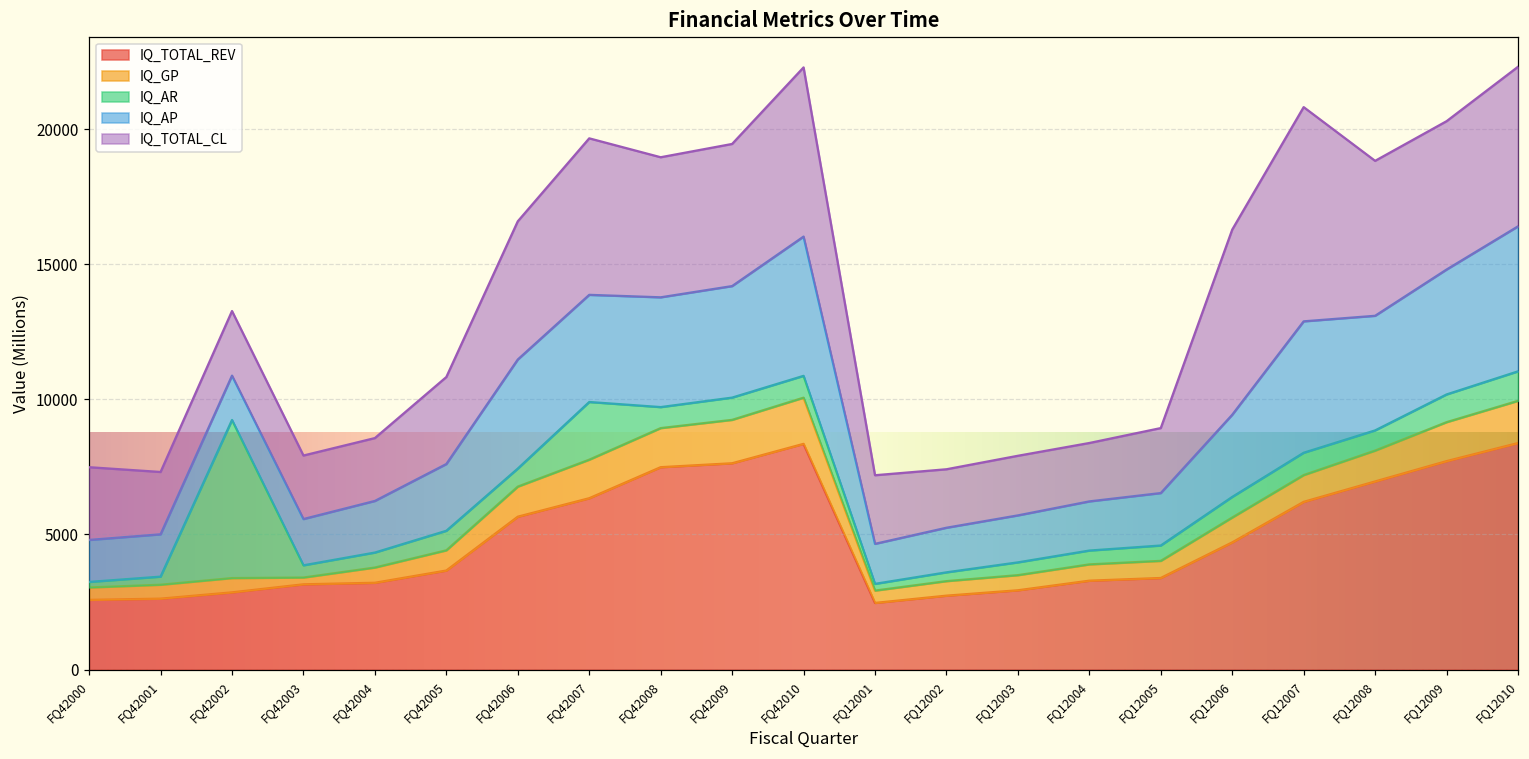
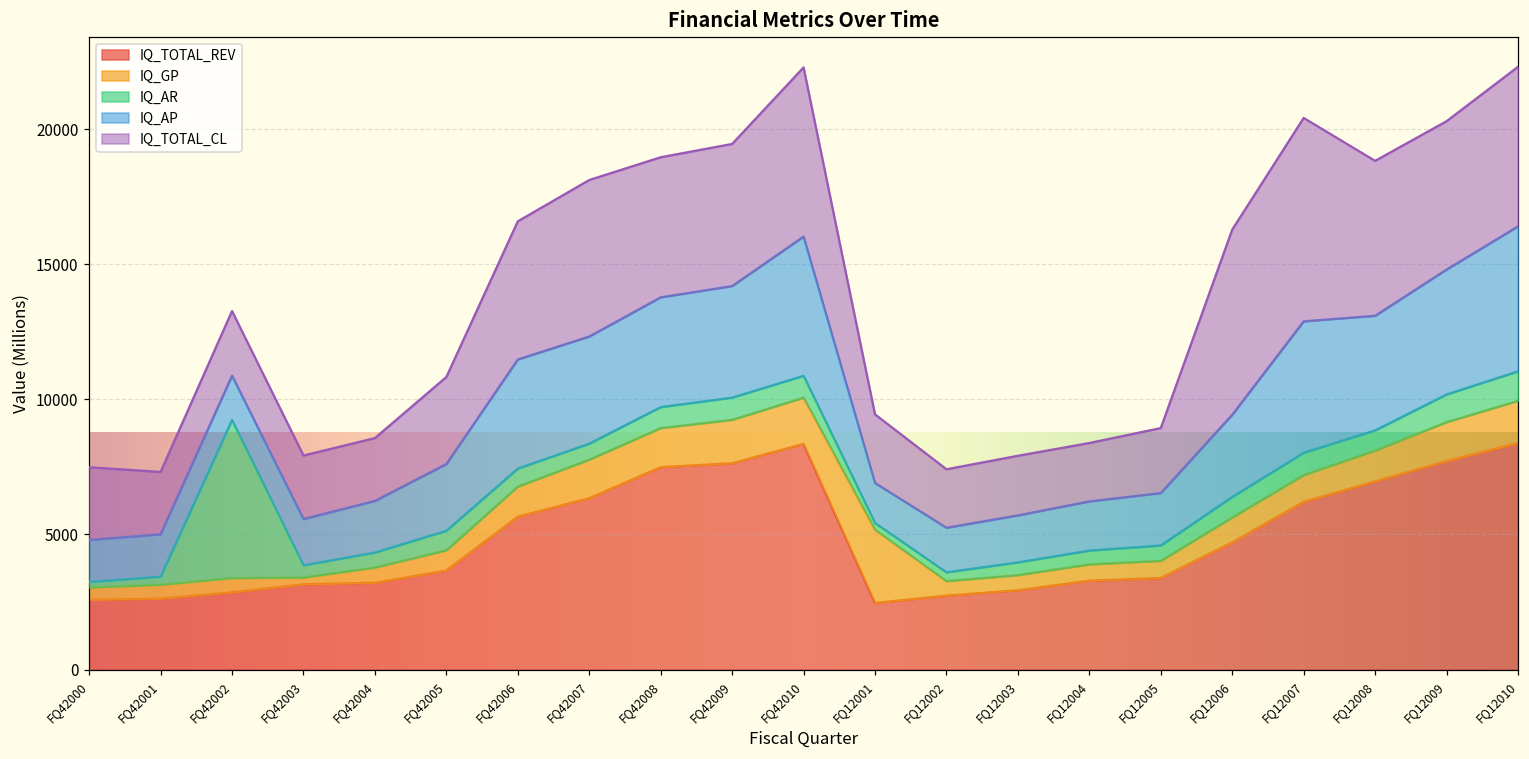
IQ_AR, FQ42007: 2100 -> 600
IQ_GP, FQ12001: 500 -> 2700
IQ_TOTAL_CL, FQ12007: 7900 -> 7500
